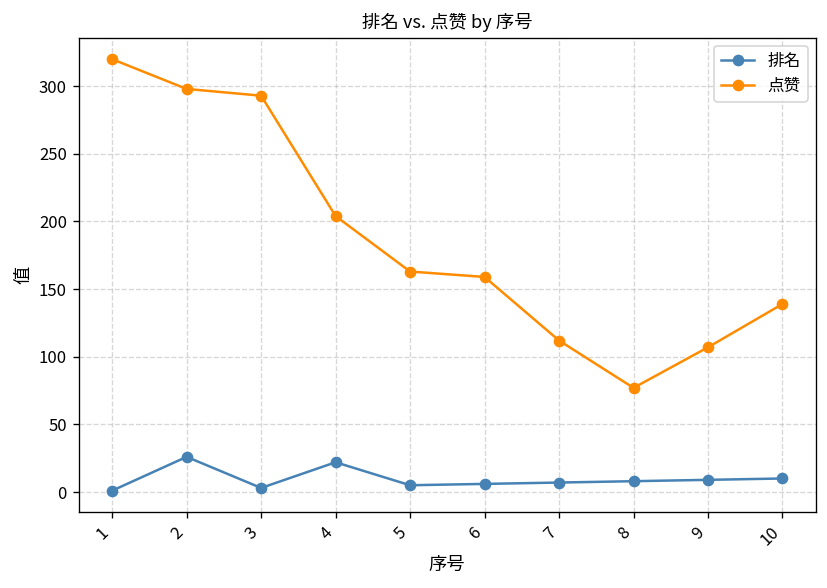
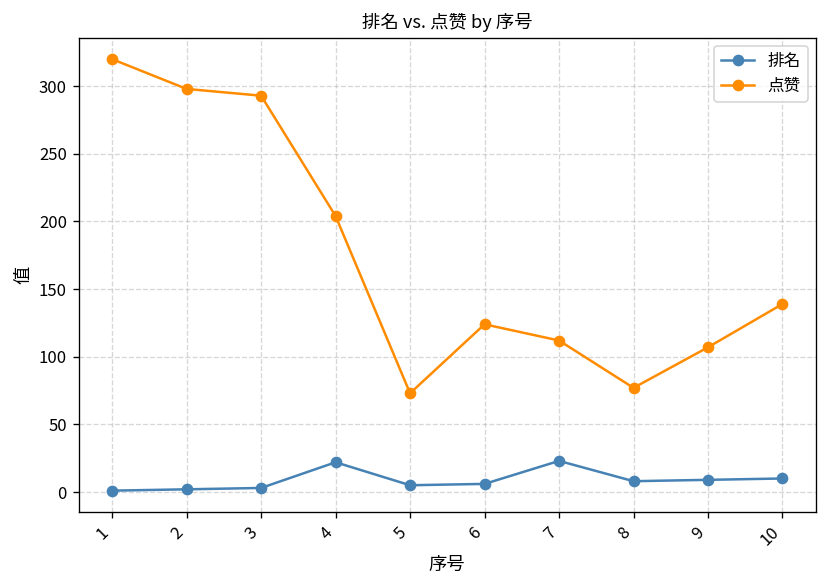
排名, 2: 26 -> 2
点赞, 5: 163 -> 73
点赞, 6: 159 -> 124
排名, 7: 7 -> 23
